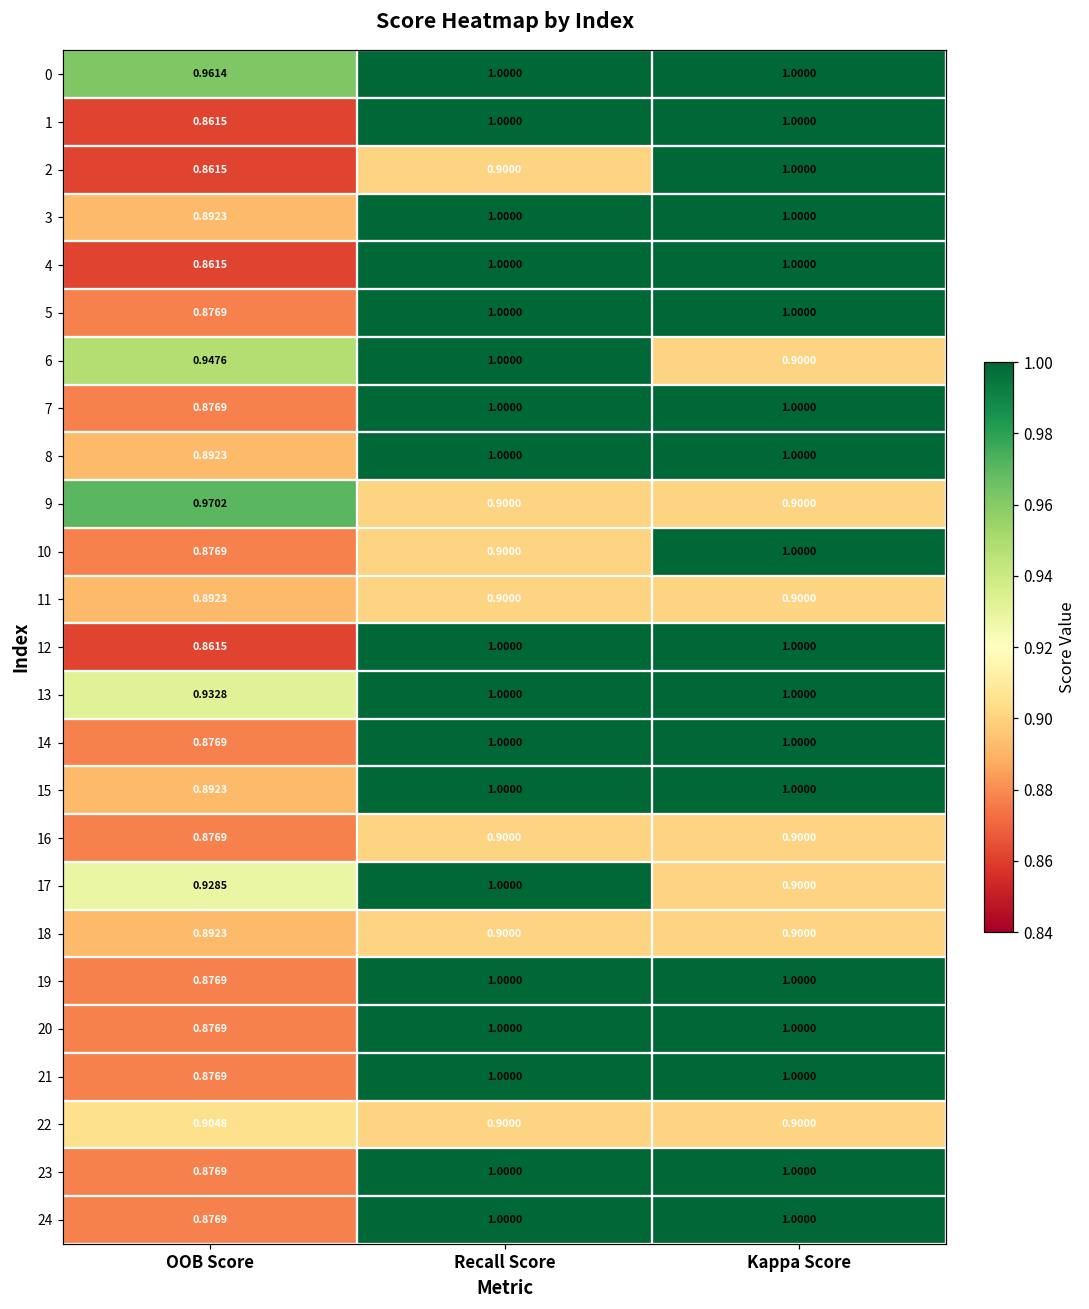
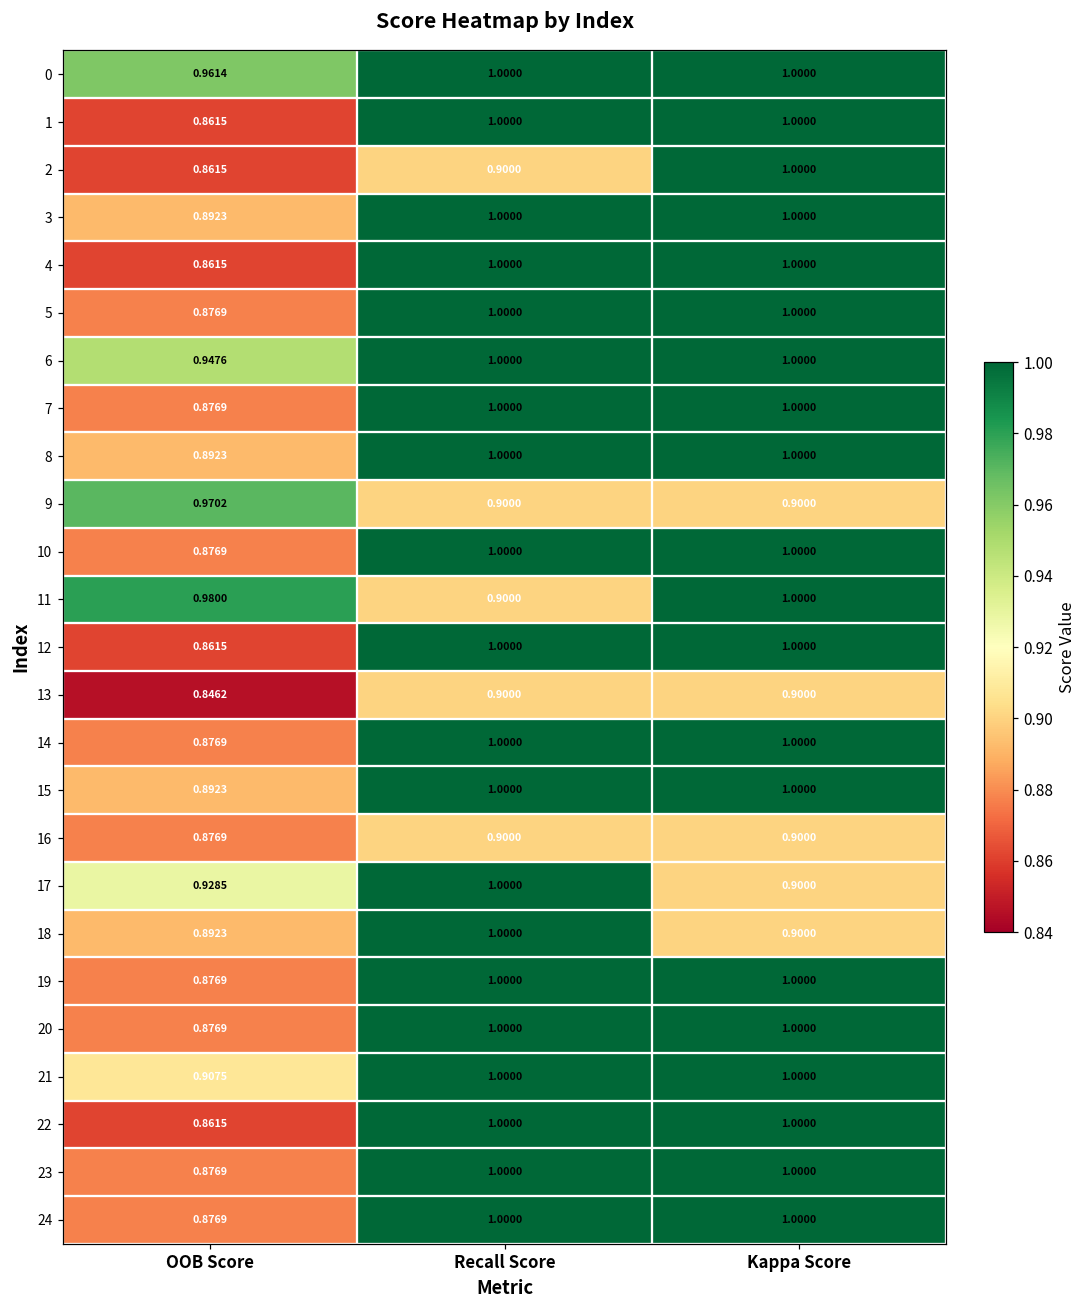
6, Kappa Score: 0.9000 -> 1.0000
10, Recall Score: 0.9000 -> 1.0000
11, OOB Score: 0.8923 -> 0.9800
11, Kappa Score: 0.9000 -> 1.0000
13, OOB Score: 0.9328 -> 0.8462
13, Recall Score: 1.0000 -> 0.9000
13, Kappa Score: 1.0000 -> 0.9000
18, Recall Score: 0.9000 -> 1.0000
21, OOB Score: 0.8769 -> 0.9075
22, OOB Score: 0.9048 -> 0.8615
22, Recall Score: 0.9000 -> 1.0000
22, Kappa Score: 0.9000 -> 1.0000
